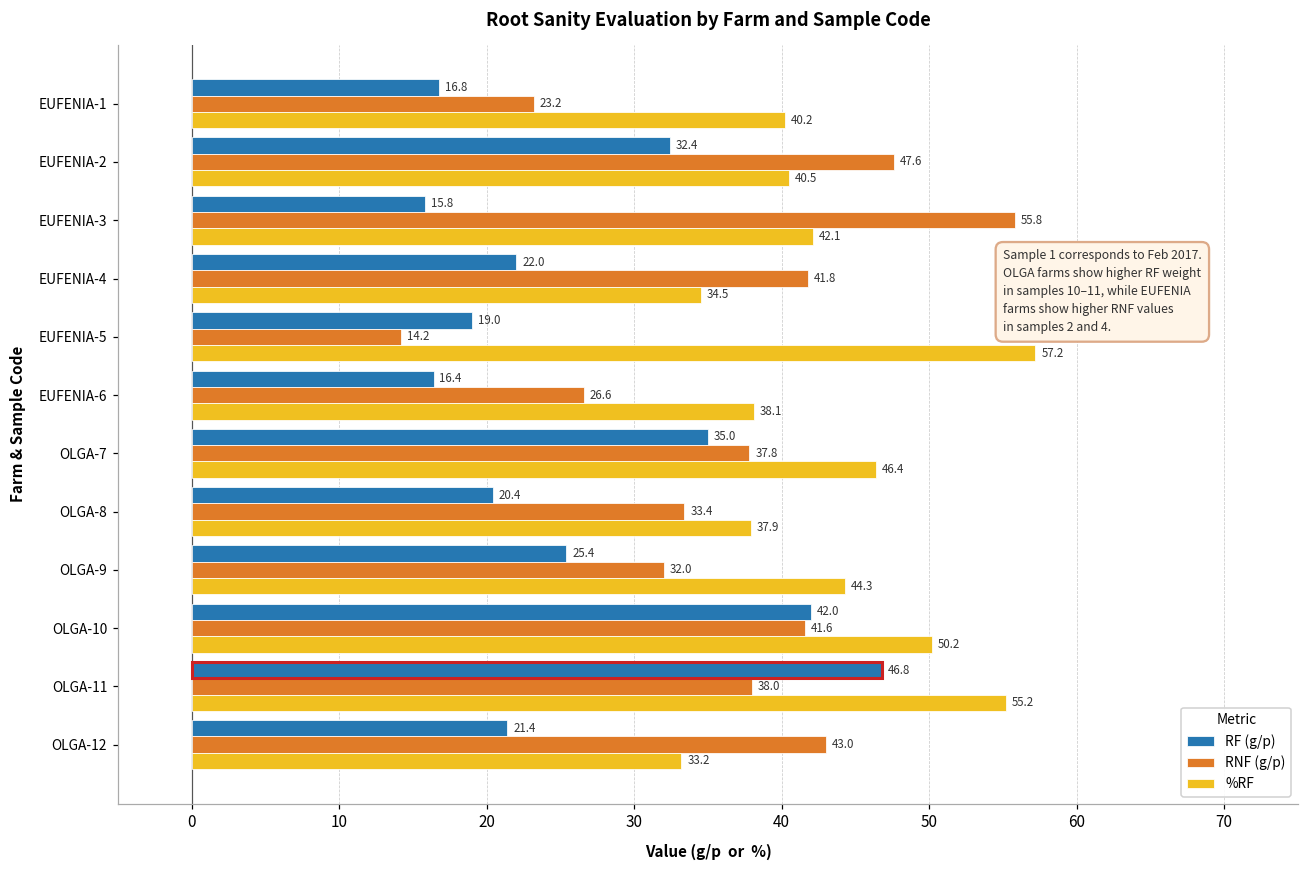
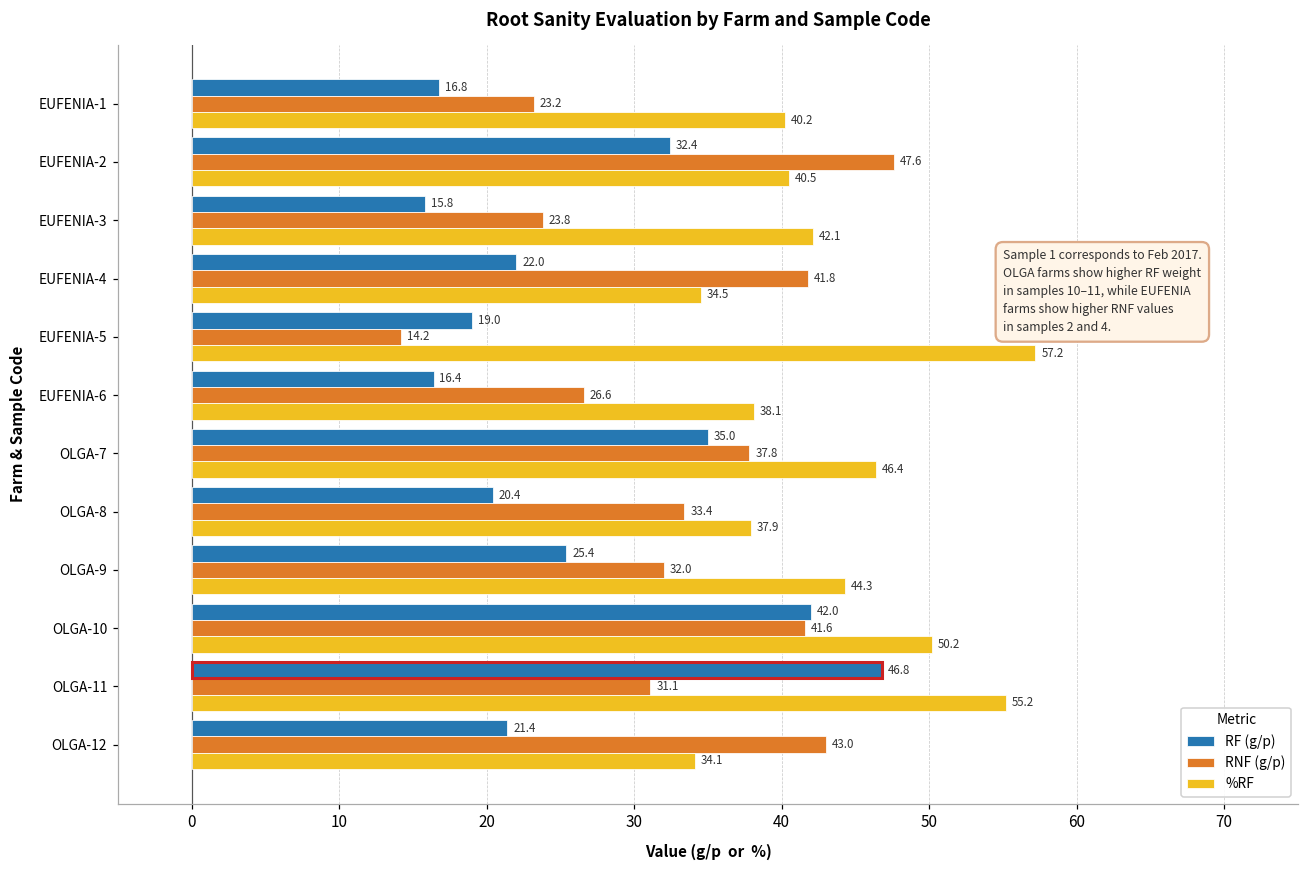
RNF (g/p), EUFENIA-3: 55.8 -> 23.8
RNF (g/p), OLGA-11: 38.0 -> 31.1
%RF, OLGA-12: 33.2 -> 34.1
